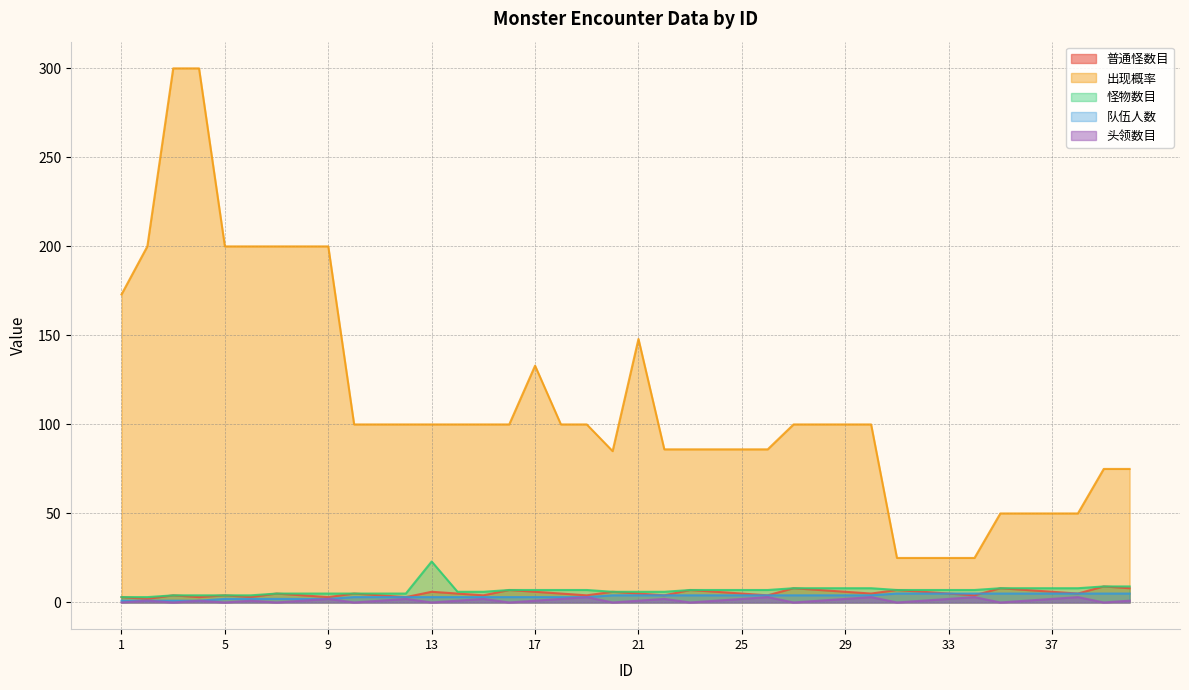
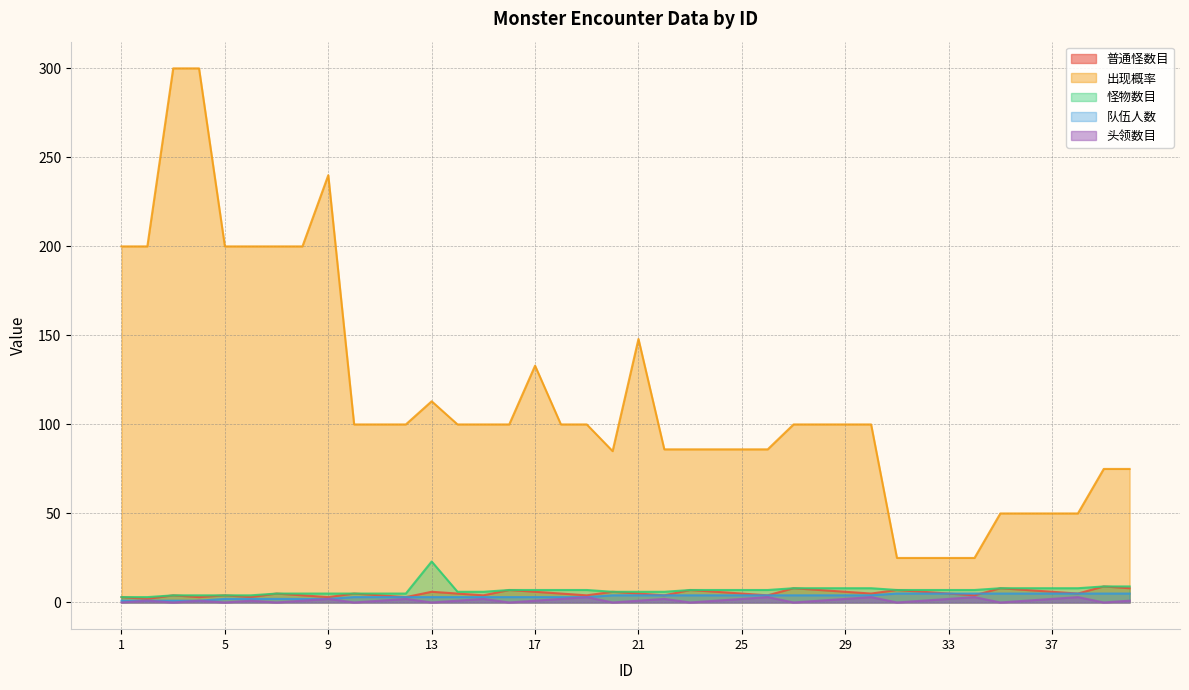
出现概率, 1: 173 -> 200
出现概率, 9: 200 -> 240
出现概率, 13: 100 -> 113
